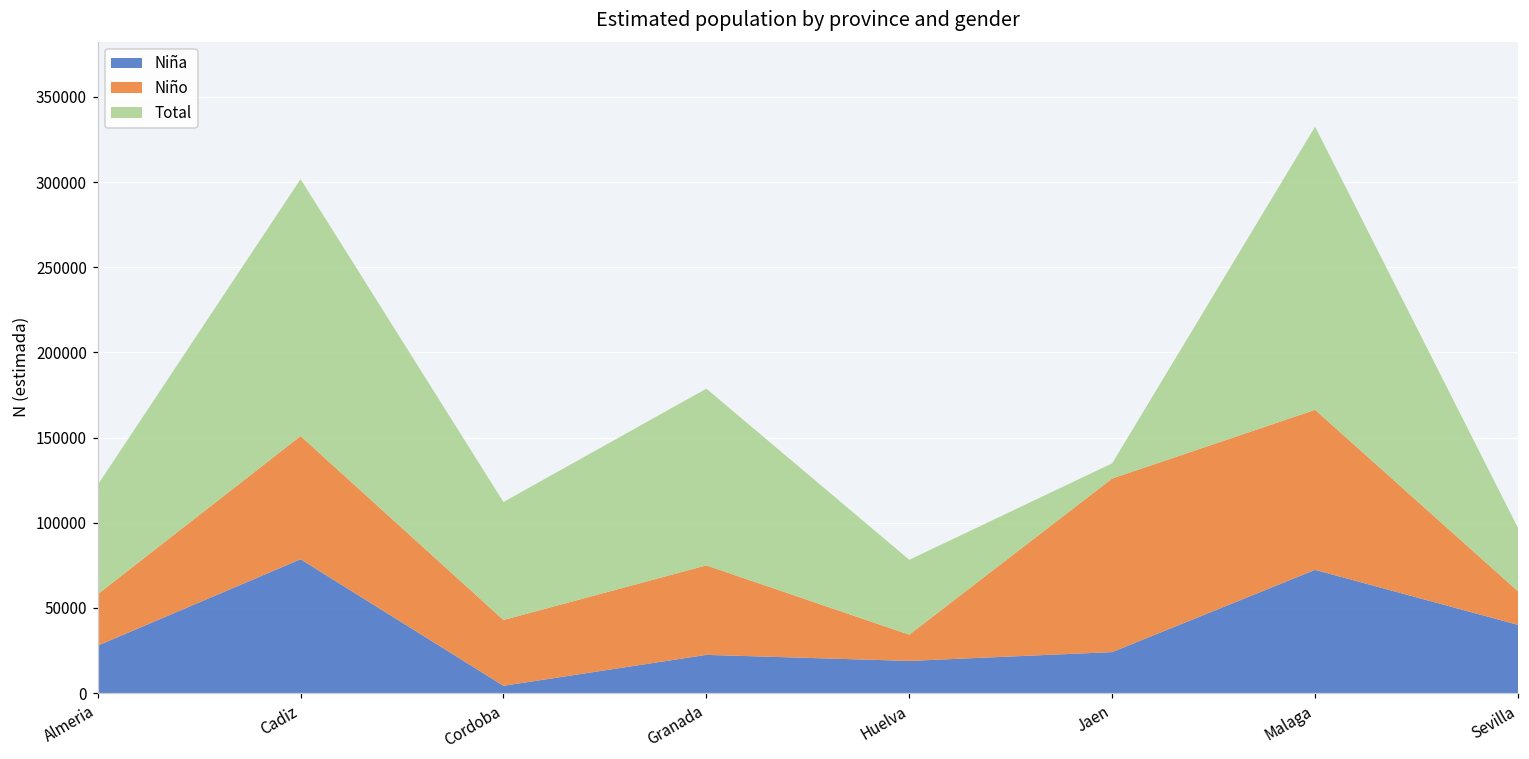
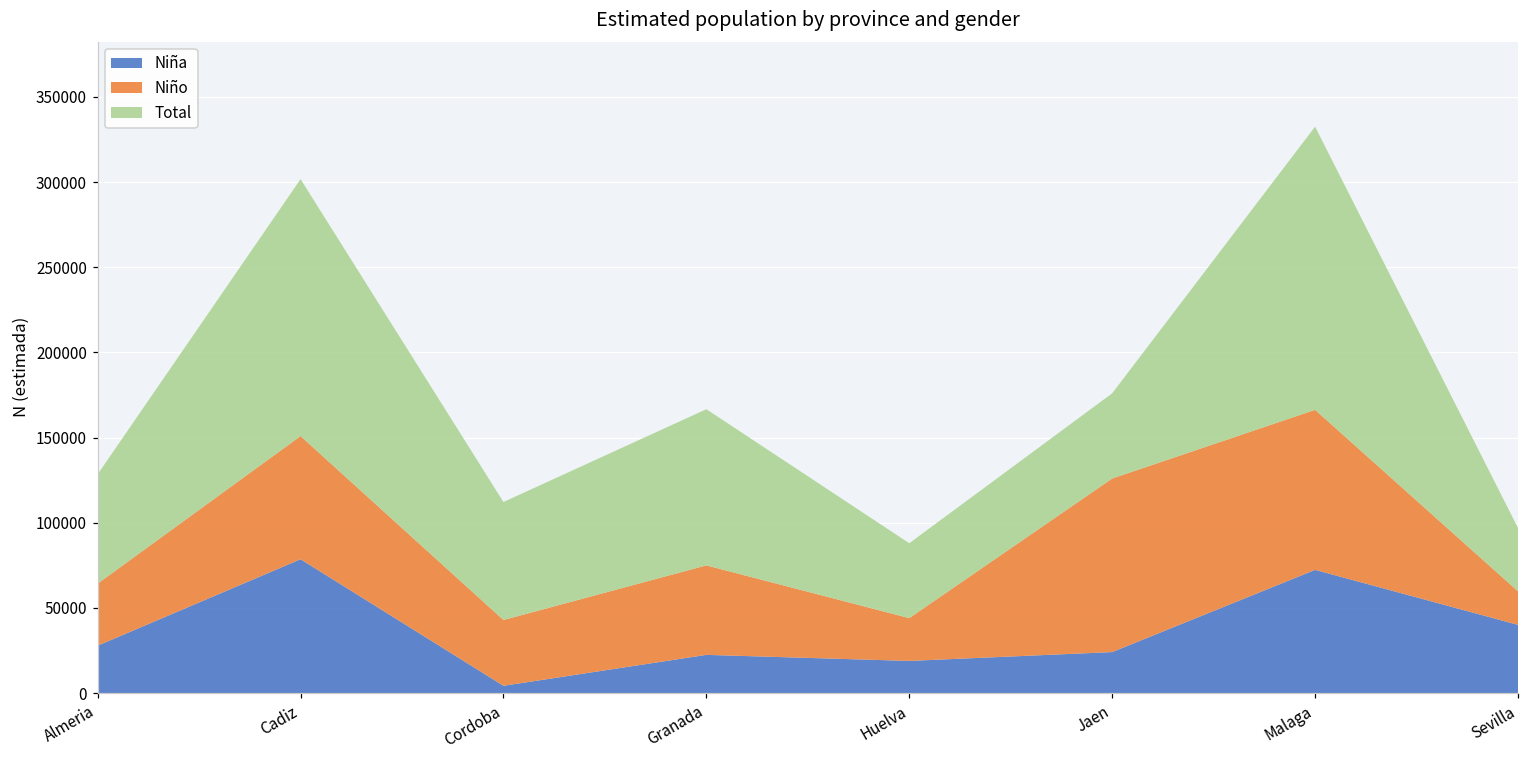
Niño, Almeria: 30000 -> 36000
Total, Granada: 104000 -> 92000
Niño, Huelva: 15000 -> 25000
Total, Jaen: 9000 -> 50000
